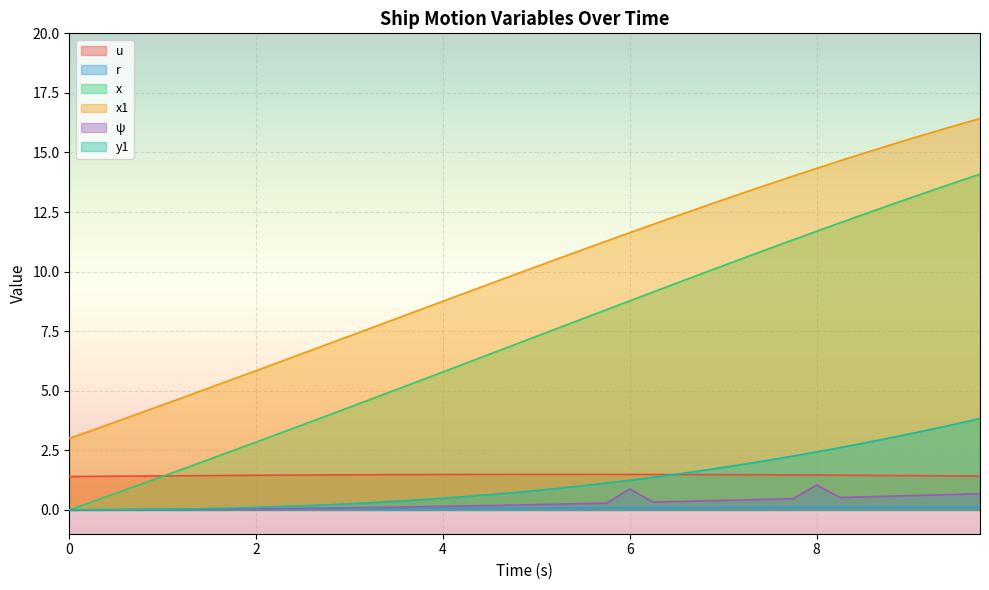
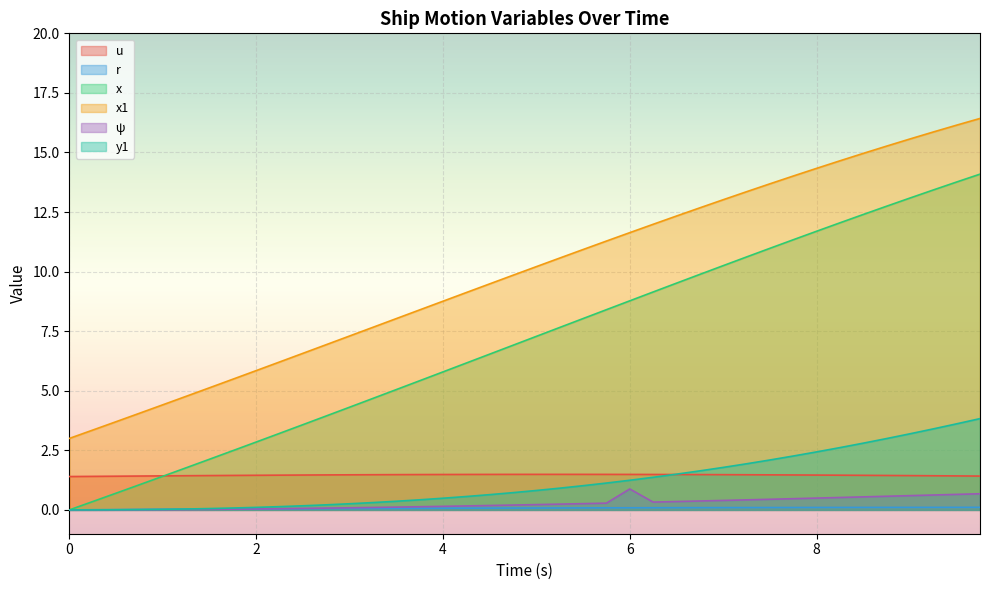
ψ, 8: 1.0 -> 0.5
